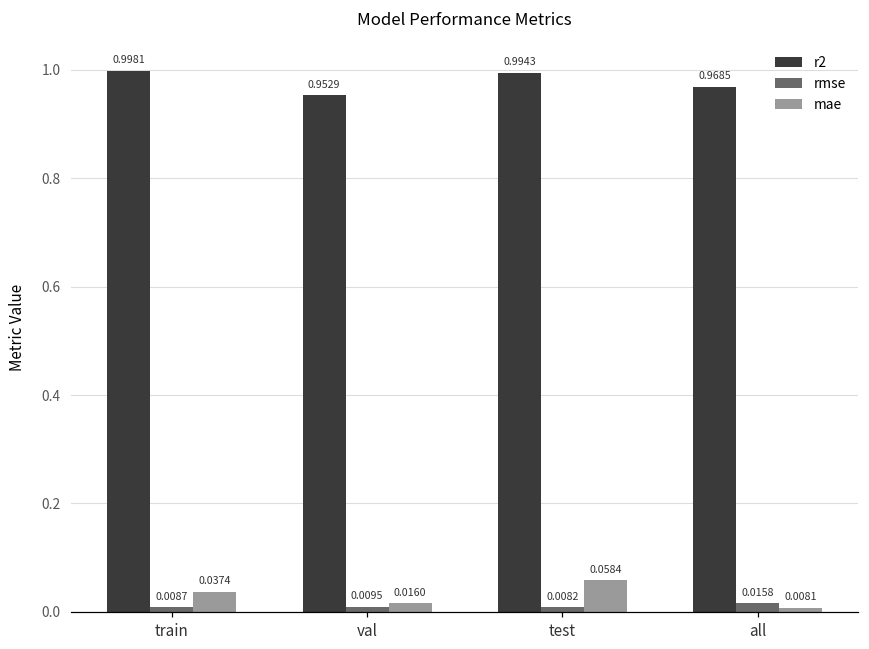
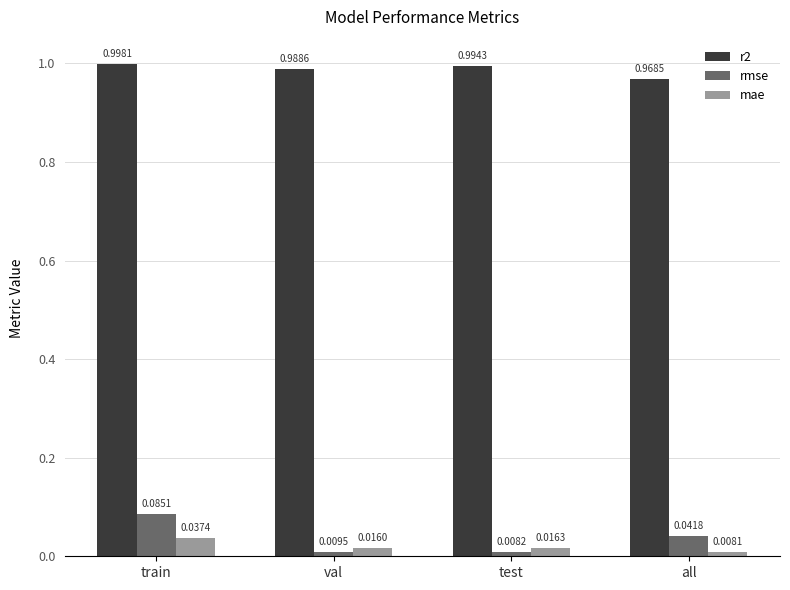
rmse, train: 0.0087 -> 0.0851
r2, val: 0.9529 -> 0.9886
mae, test: 0.0584 -> 0.0163
rmse, all: 0.0158 -> 0.0418
